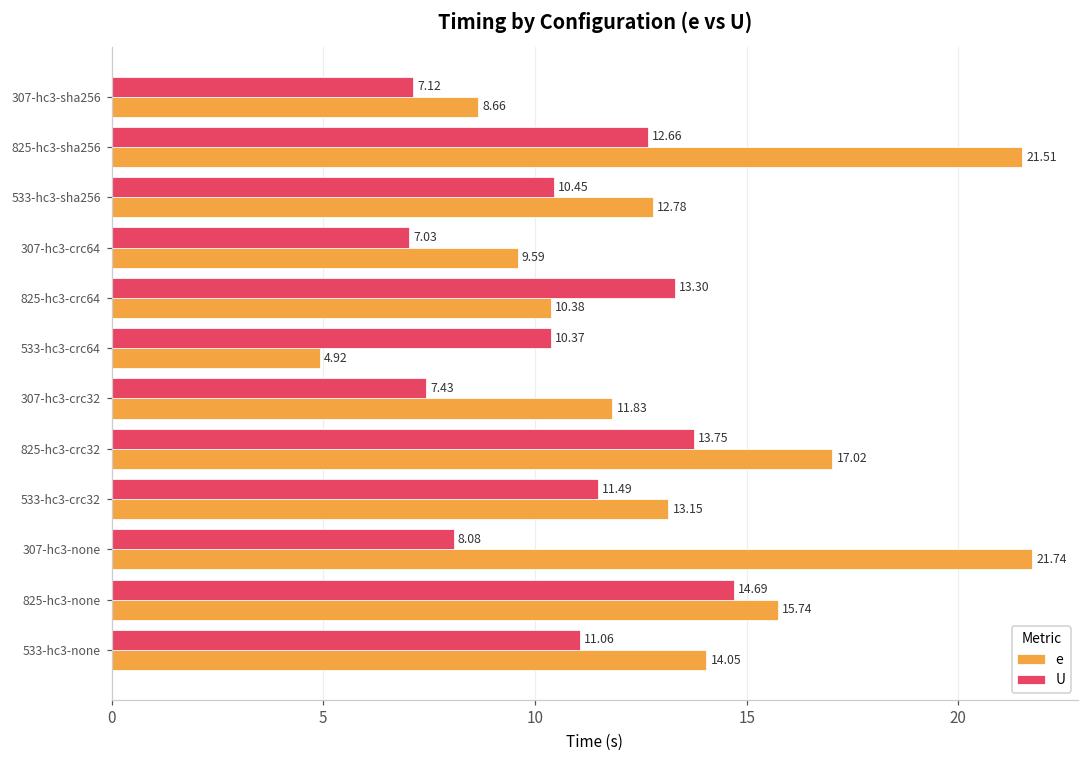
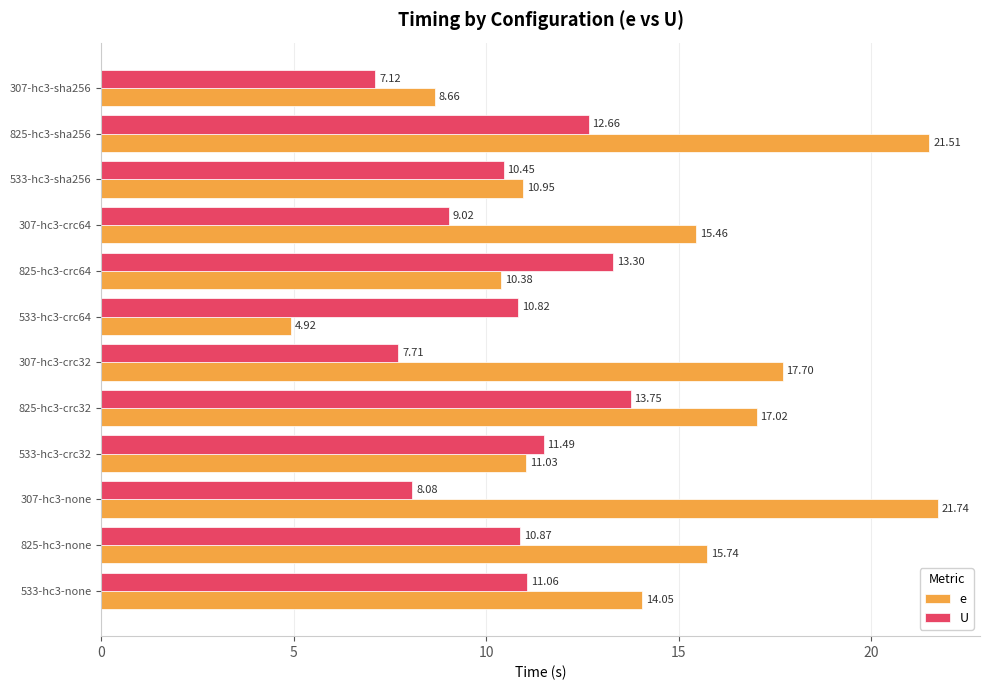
e, 533-hc3-sha256: 12.78 -> 10.95
U, 307-hc3-crc64: 7.03 -> 9.02
e, 307-hc3-crc64: 9.59 -> 15.46
U, 533-hc3-crc64: 10.37 -> 10.82
U, 307-hc3-crc32: 7.43 -> 7.71
e, 307-hc3-crc32: 11.83 -> 17.70
e, 533-hc3-crc32: 13.15 -> 11.03
U, 825-hc3-none: 14.69 -> 10.87
